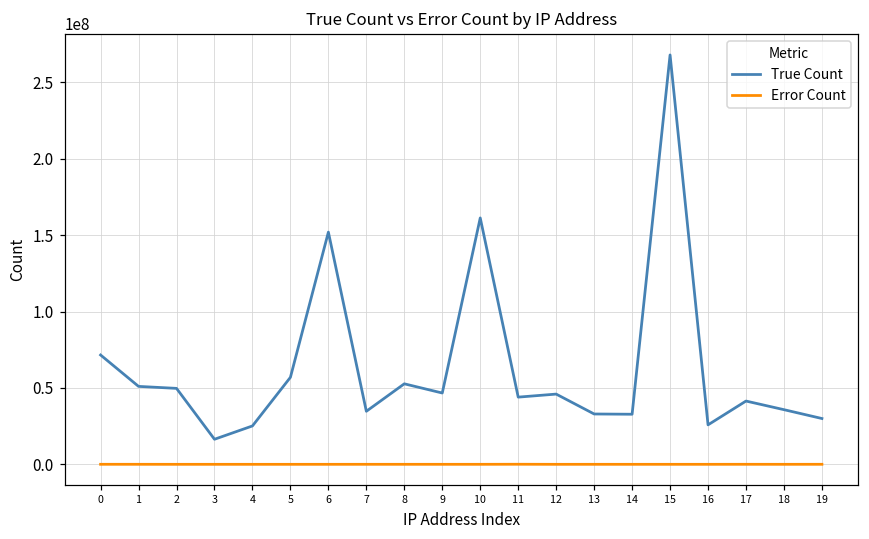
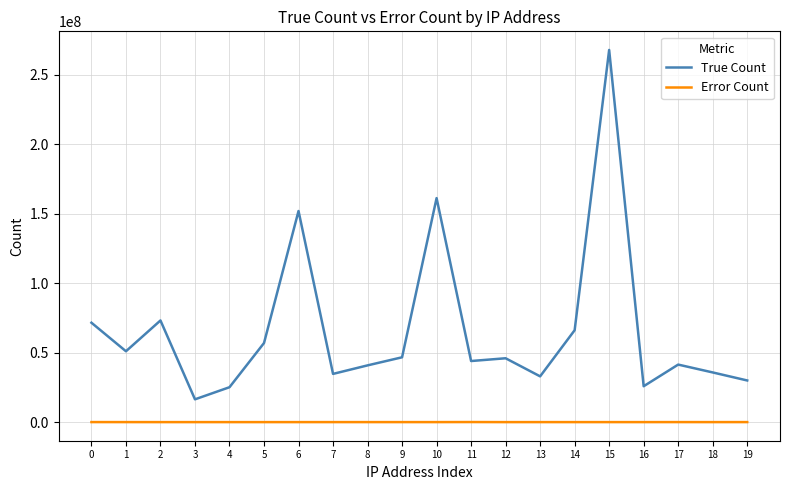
True Count, 2: 50000000 -> 73000000
True Count, 8: 53000000 -> 41000000
True Count, 14: 33000000 -> 66000000
